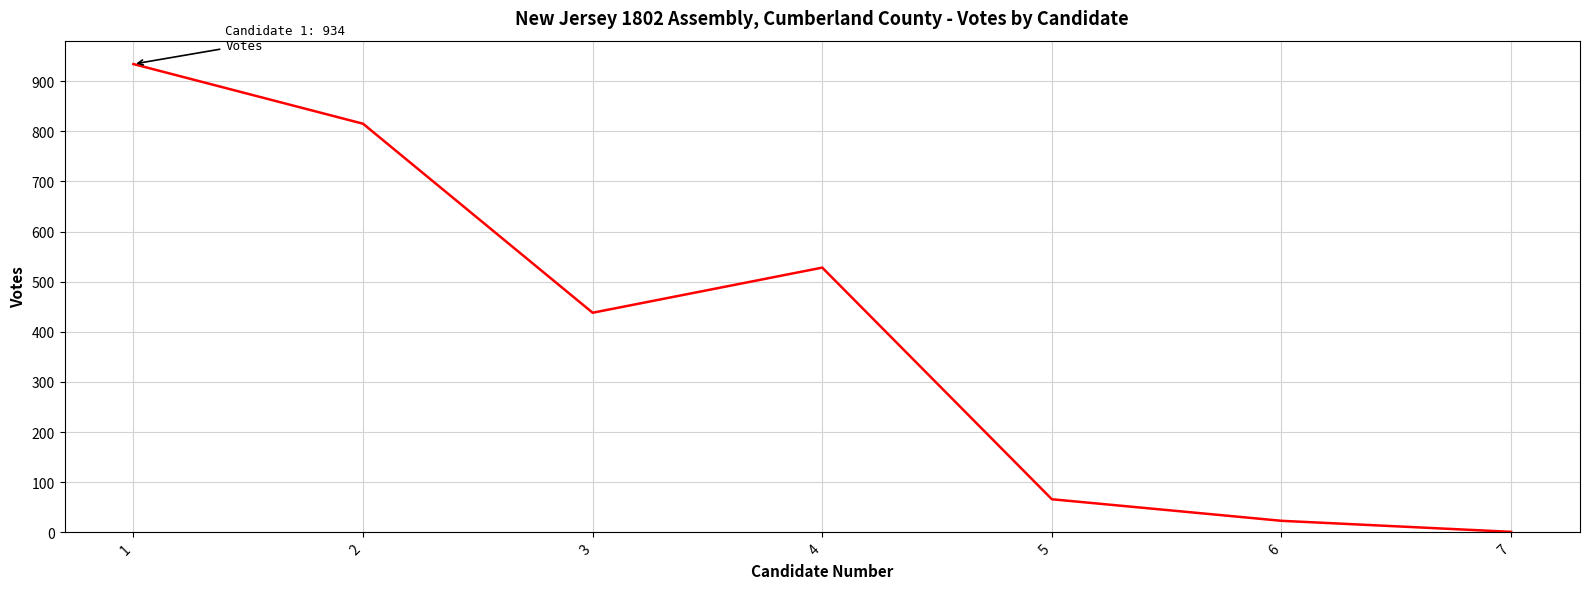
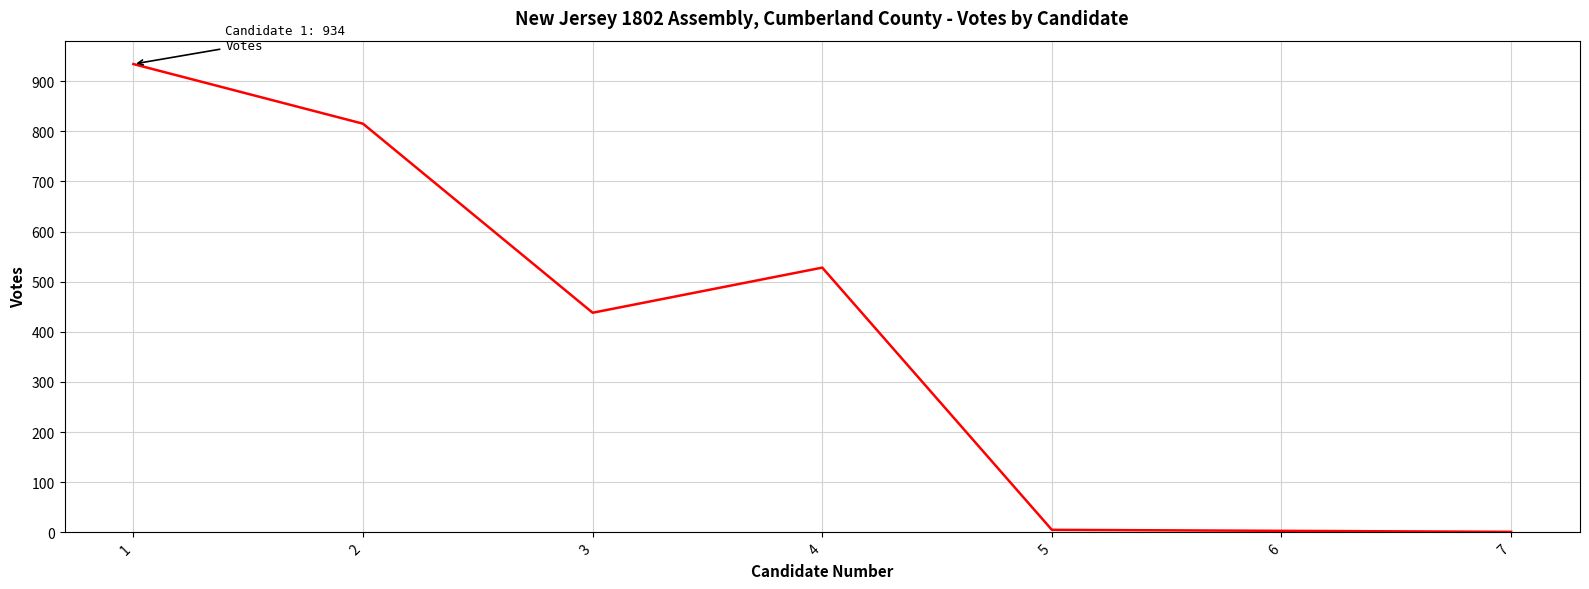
5: 70 -> 10
6: 20 -> 0
